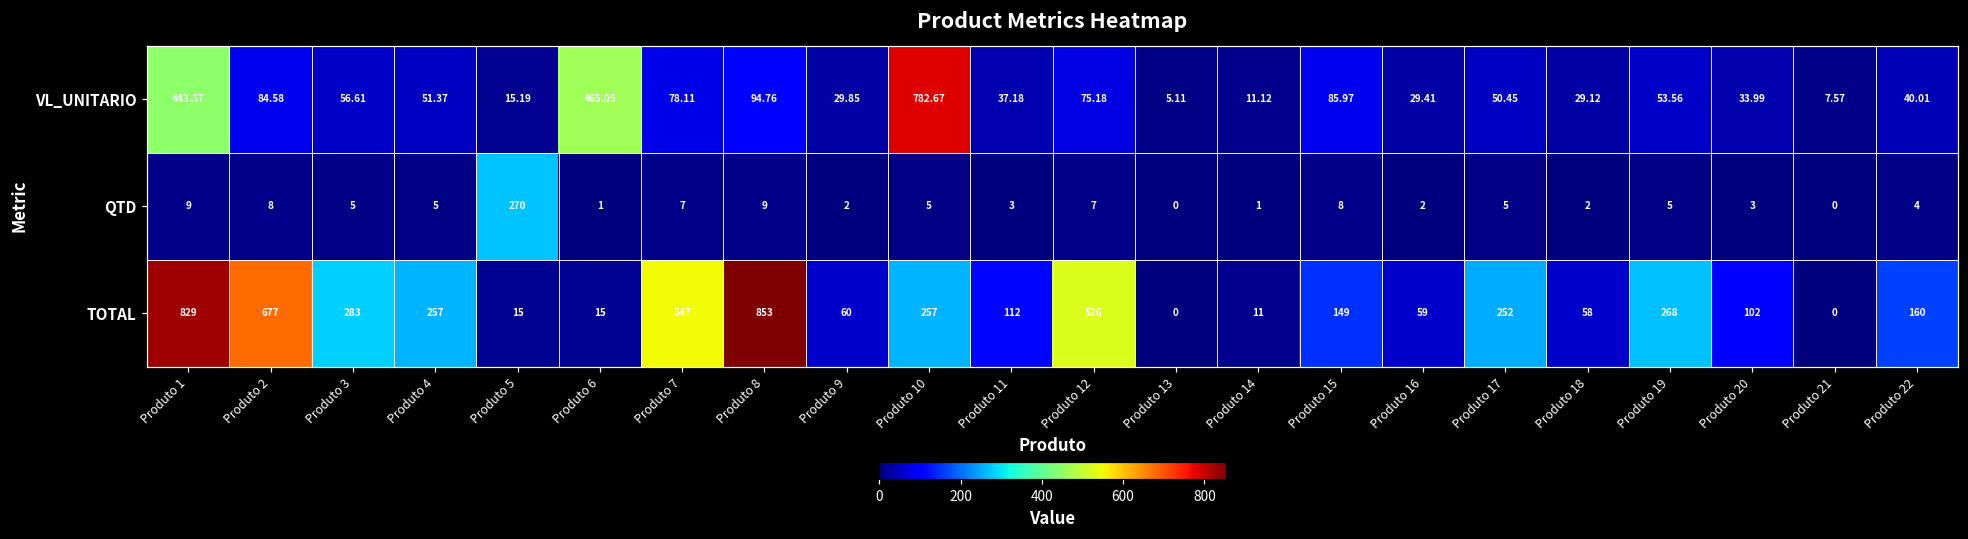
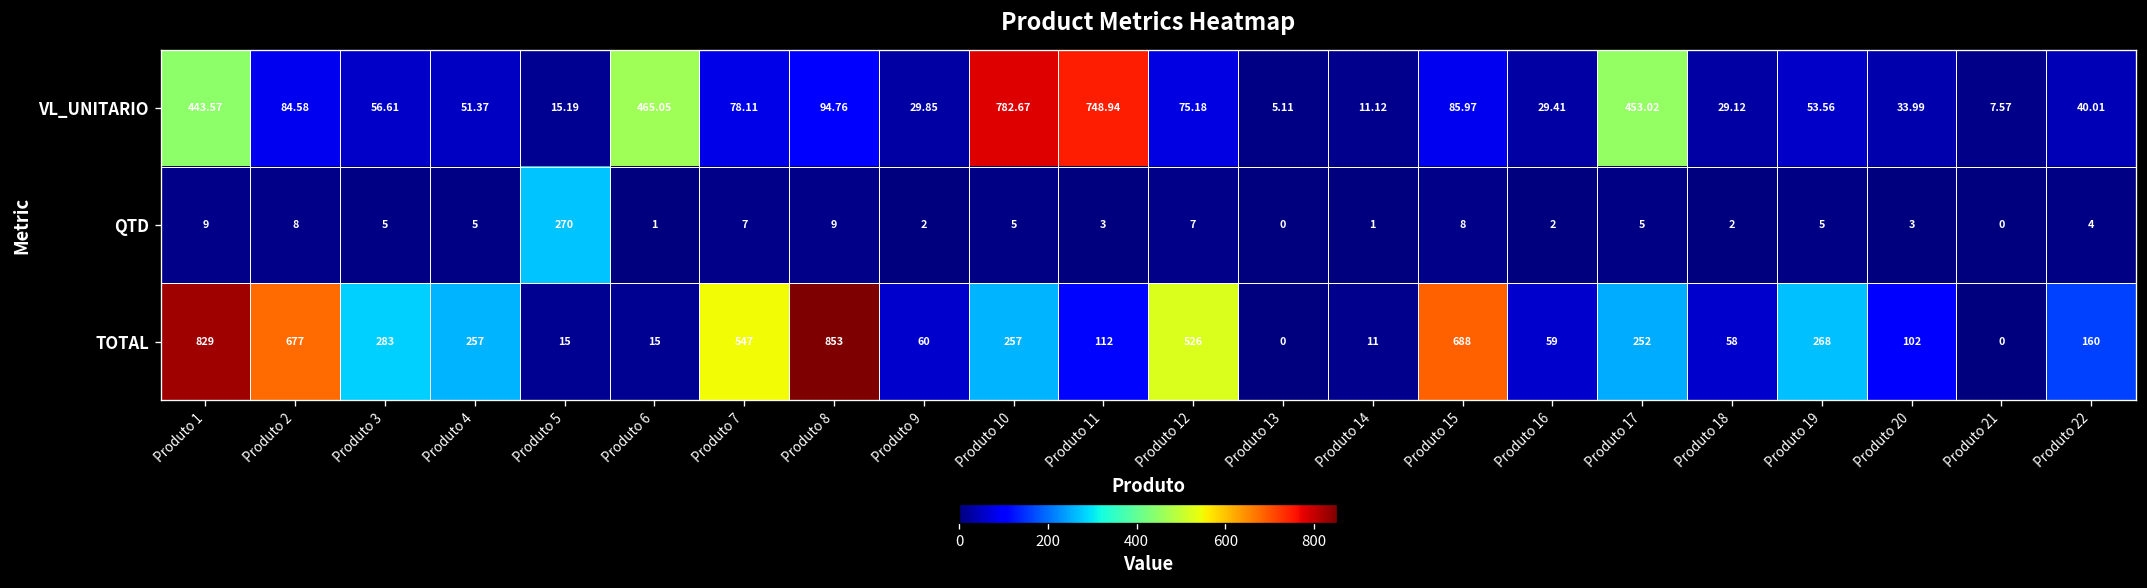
VL_UNITARIO, Produto 11: 37.18 -> 748.94
VL_UNITARIO, Produto 17: 50.45 -> 453.02
TOTAL, Produto 15: 149 -> 688
